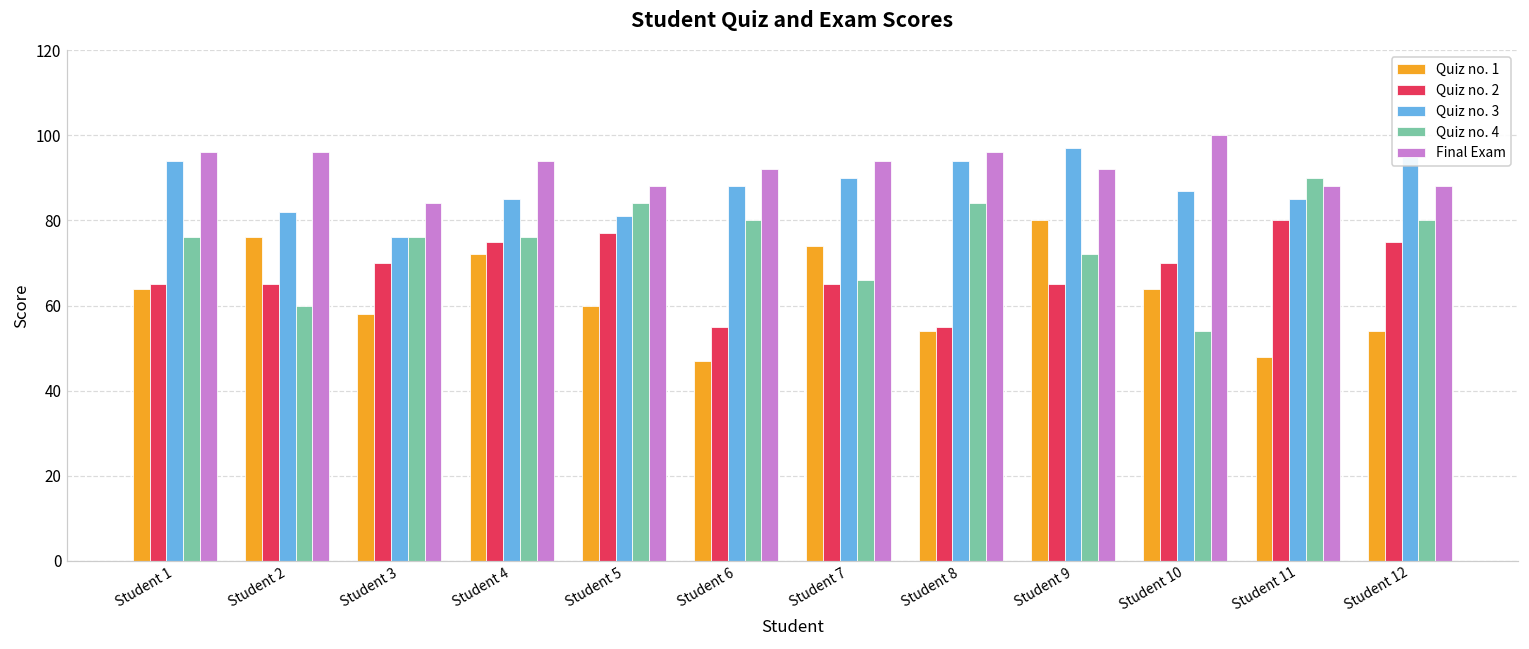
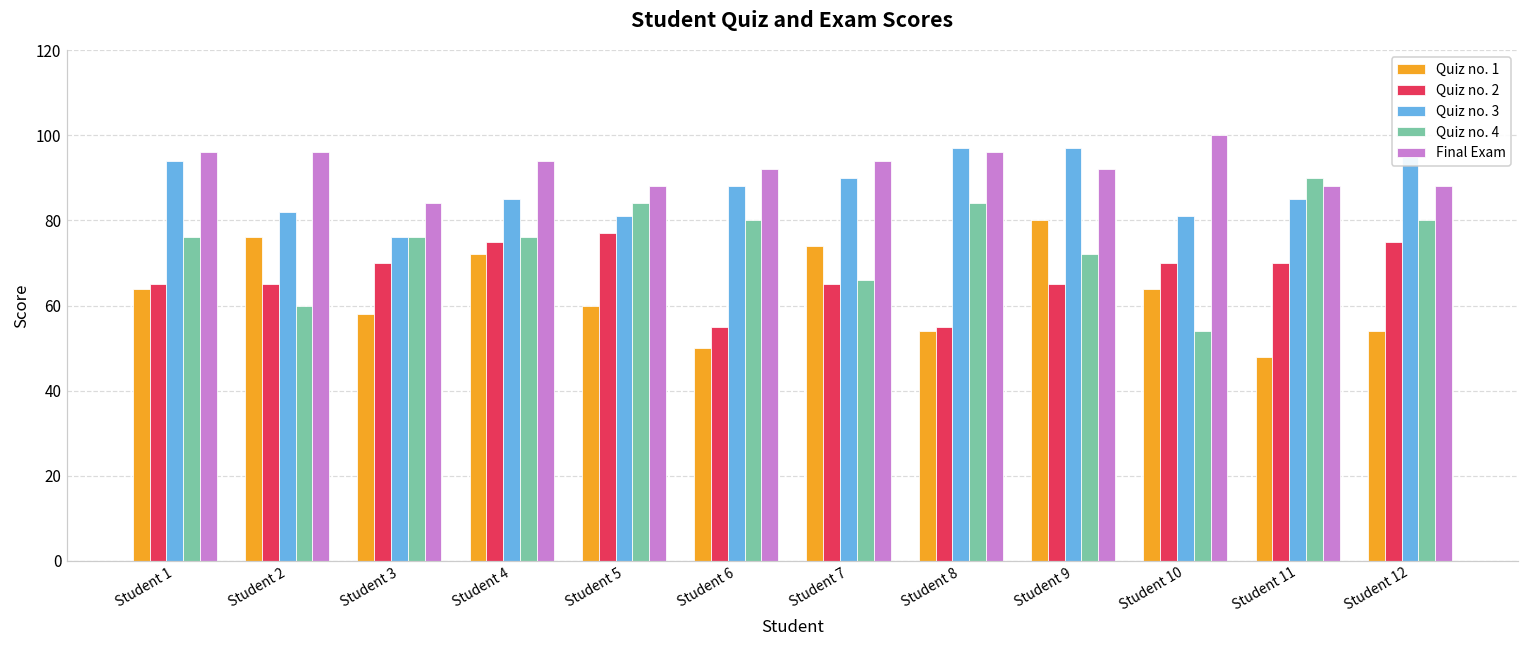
Quiz no. 1, Student 6: 47 -> 50
Quiz no. 3, Student 8: 94 -> 97
Quiz no. 3, Student 10: 87 -> 81
Quiz no. 2, Student 11: 80 -> 70
